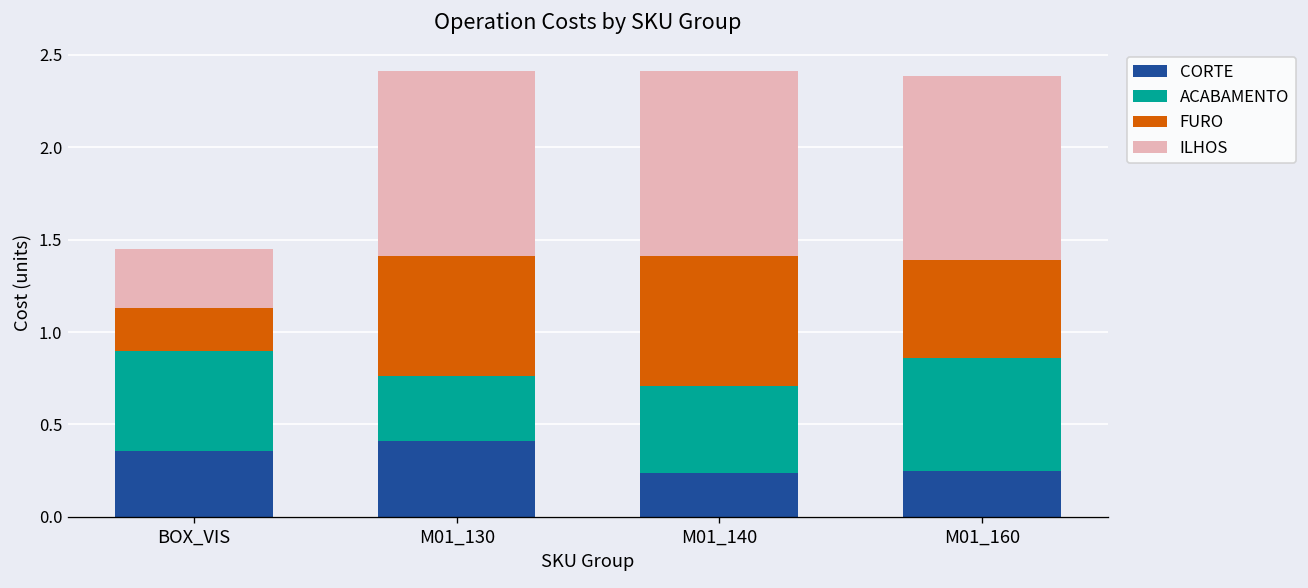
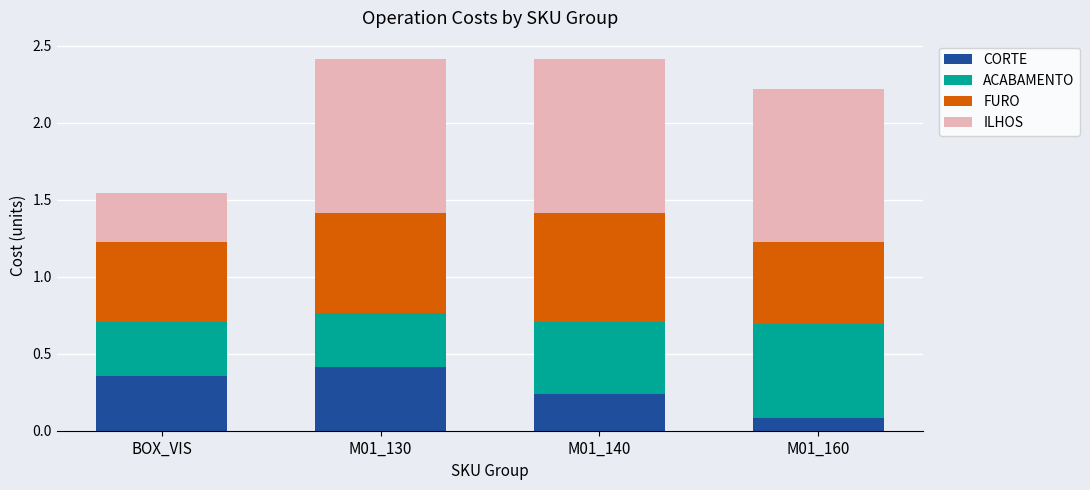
ACABAMENTO, BOX_VIS: 0.54 -> 0.35
FURO, BOX_VIS: 0.24 -> 0.52
CORTE, M01_160: 0.25 -> 0.08
